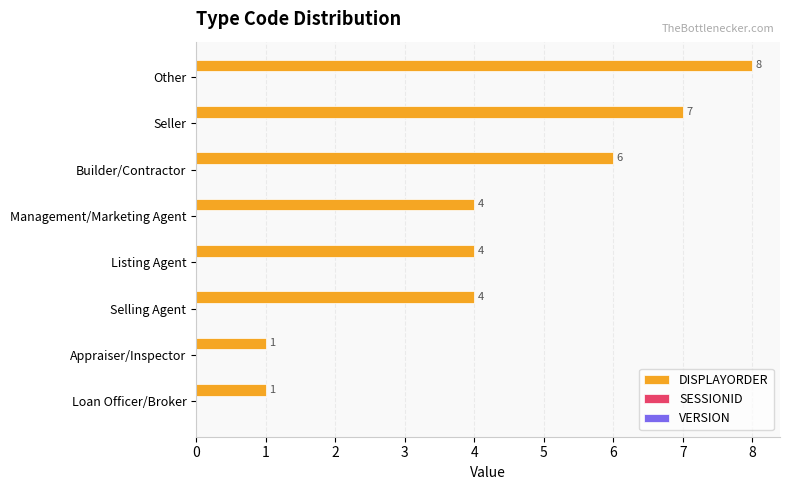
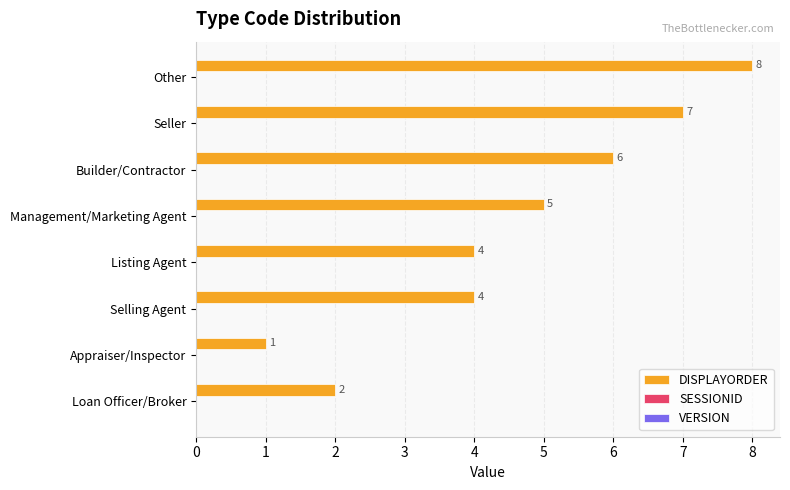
DISPLAYORDER, Management/Marketing Agent: 4 -> 5
DISPLAYORDER, Loan Officer/Broker: 1 -> 2
